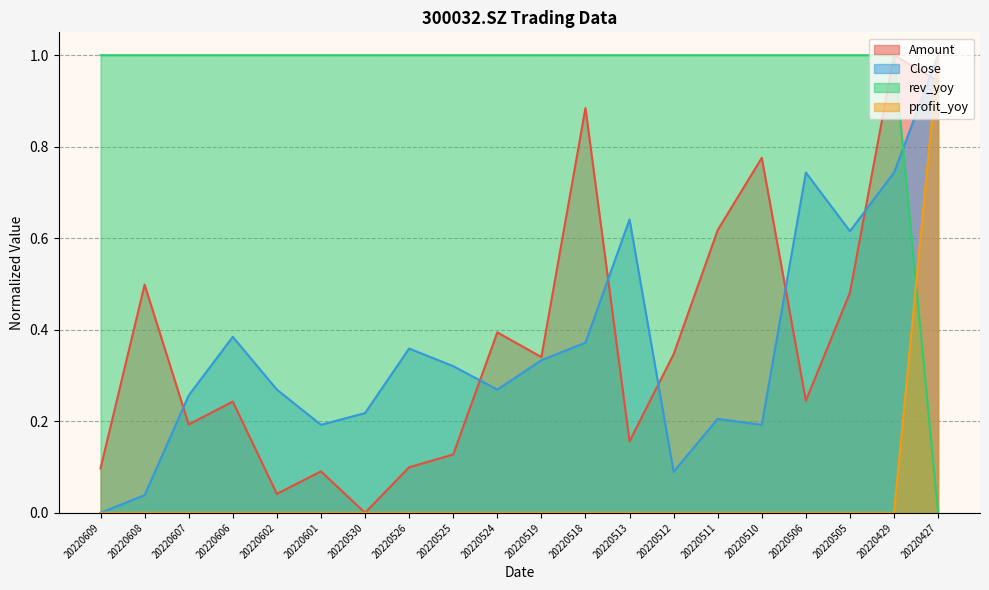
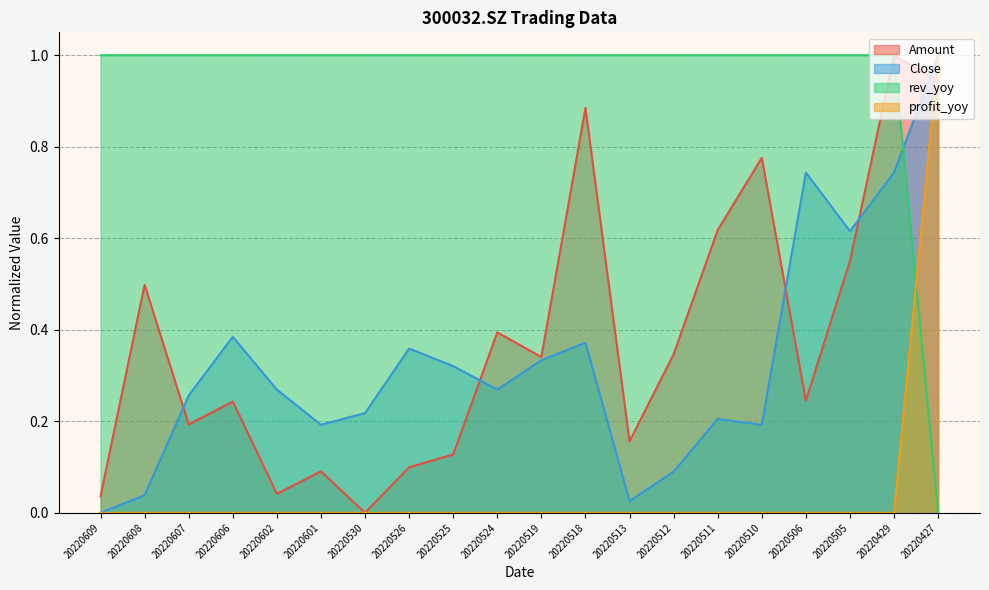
Amount, 20220609: 0.10 -> 0.04
Close, 20220513: 0.64 -> 0.03
Amount, 20220505: 0.48 -> 0.55
